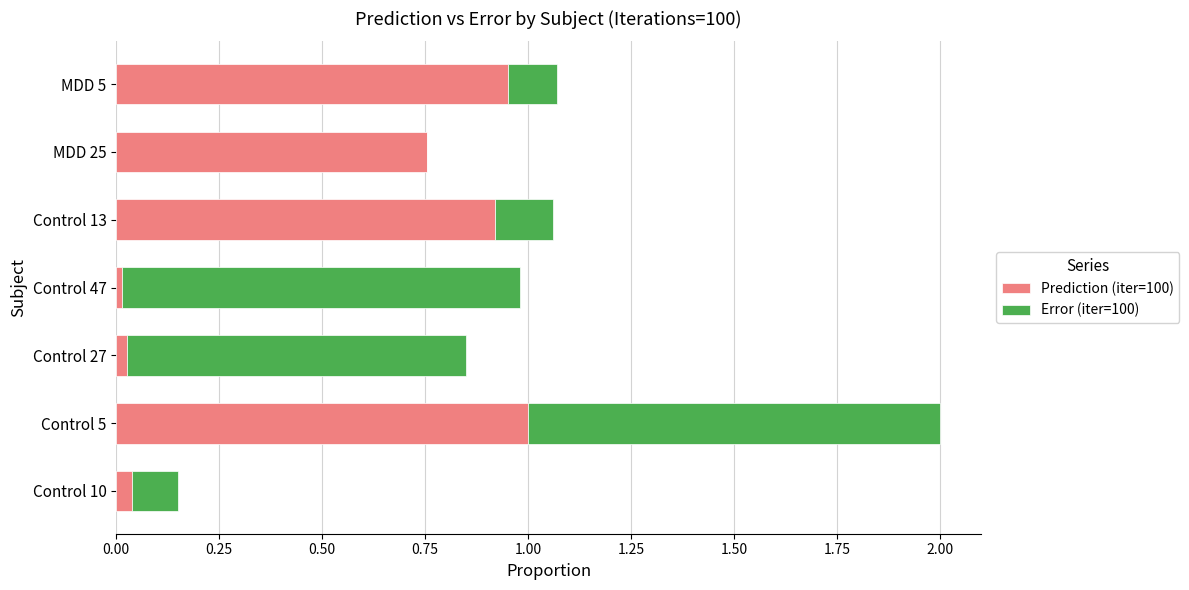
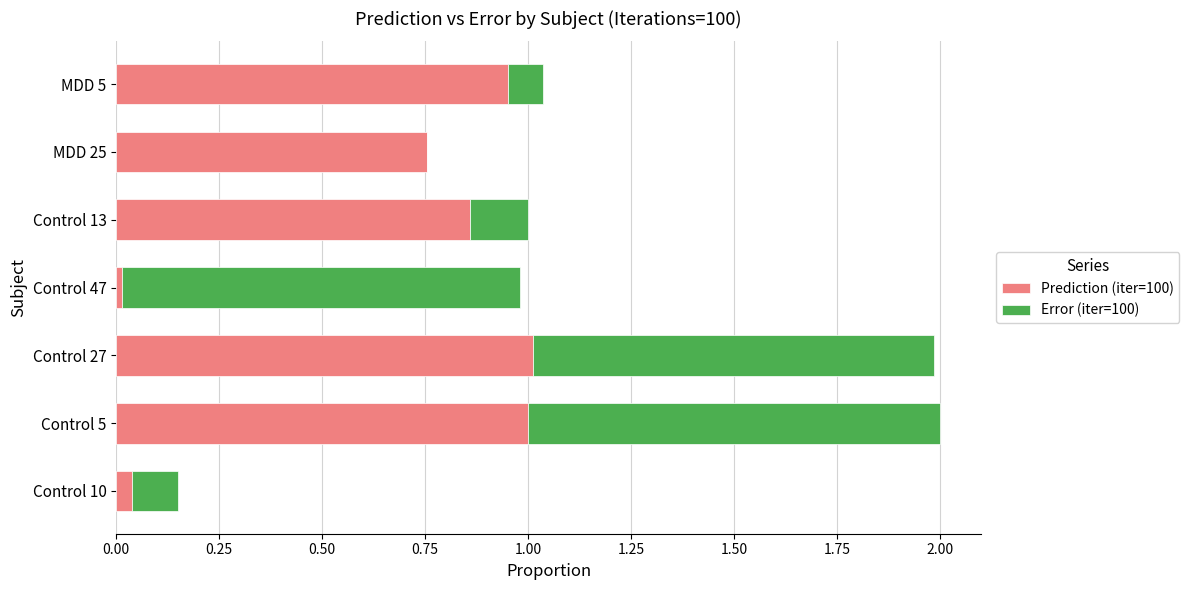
Error (iter=100), MDD 5: 0.12 -> 0.09
Prediction (iter=100), Control 13: 0.92 -> 0.86
Prediction (iter=100), Control 27: 0.03 -> 1.01
Error (iter=100), Control 27: 0.82 -> 0.97
